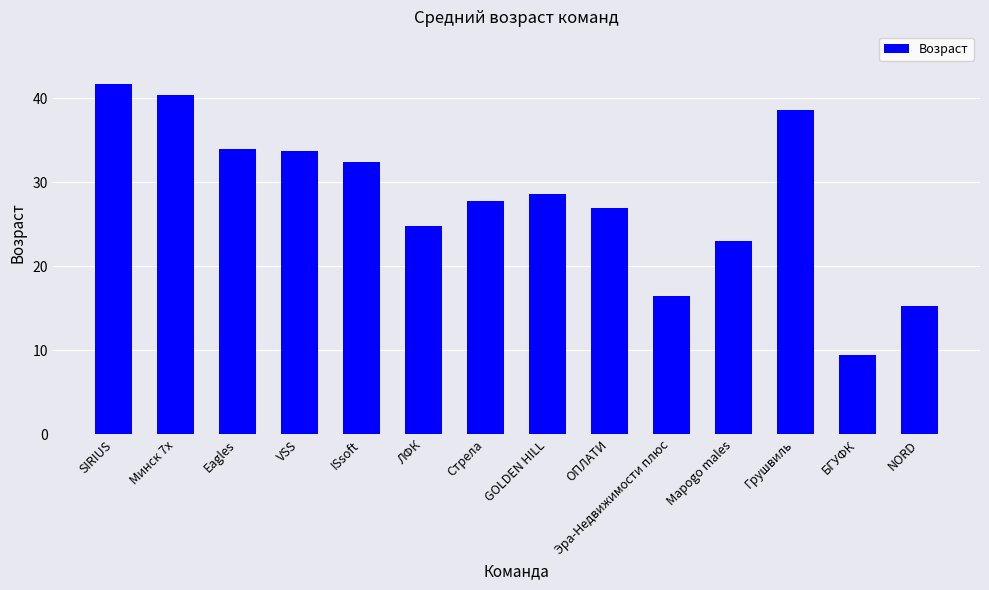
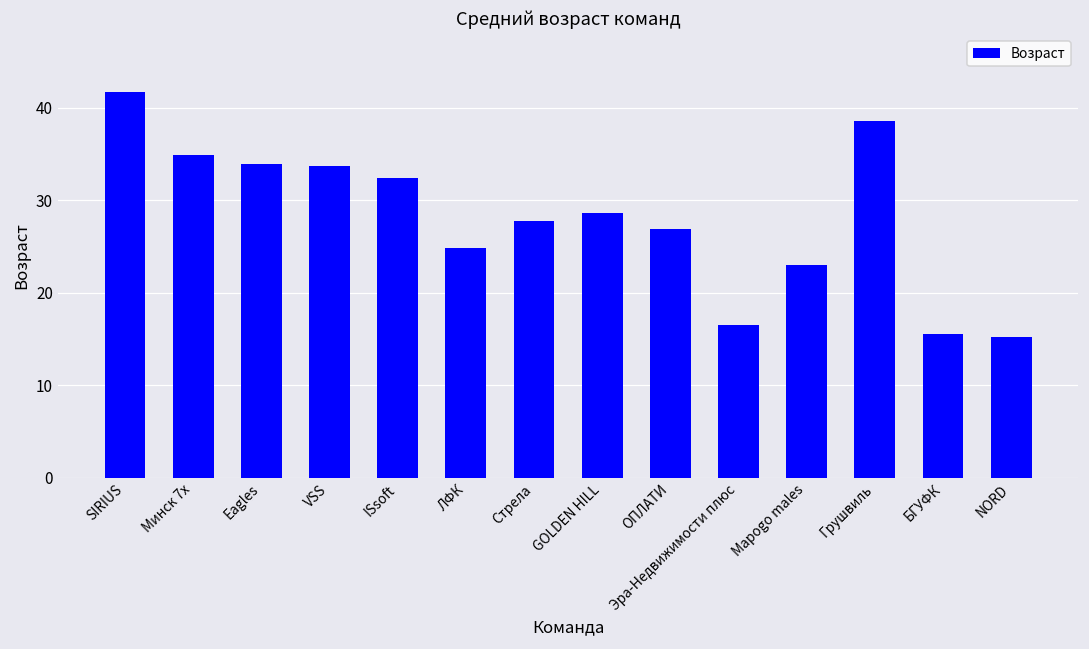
Минск 7х: 40 -> 35
БГУФК: 9 -> 16
